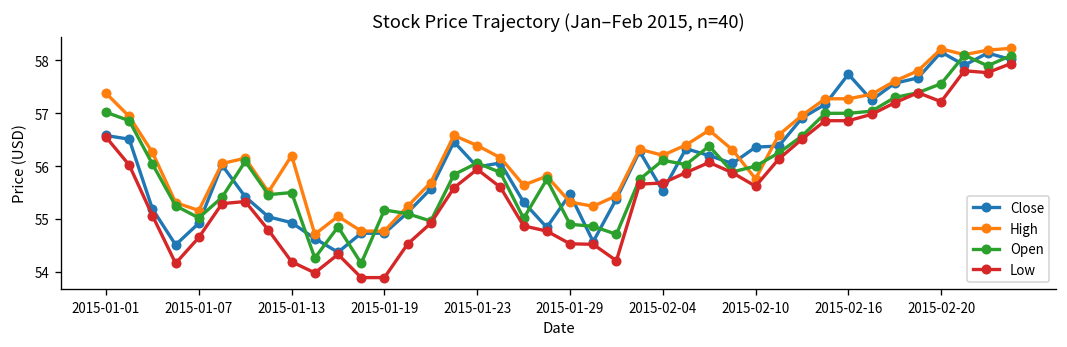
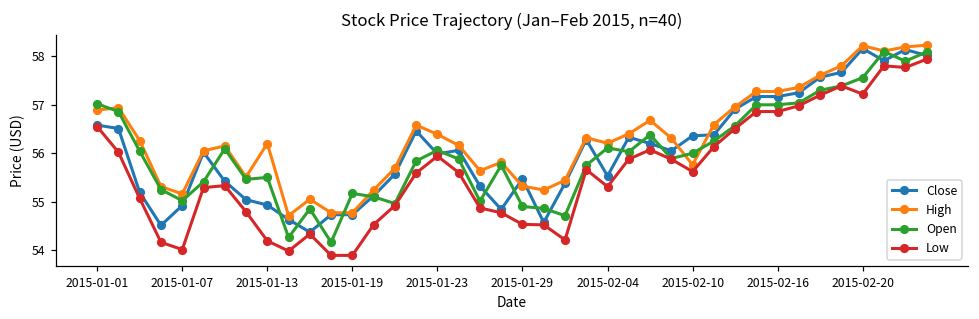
High, 2015-01-01: 57.4 -> 56.9
Low, 2015-01-07: 54.7 -> 54.0
Low, 2015-02-04: 55.7 -> 55.3
Close, 2015-02-16: 57.7 -> 57.2
